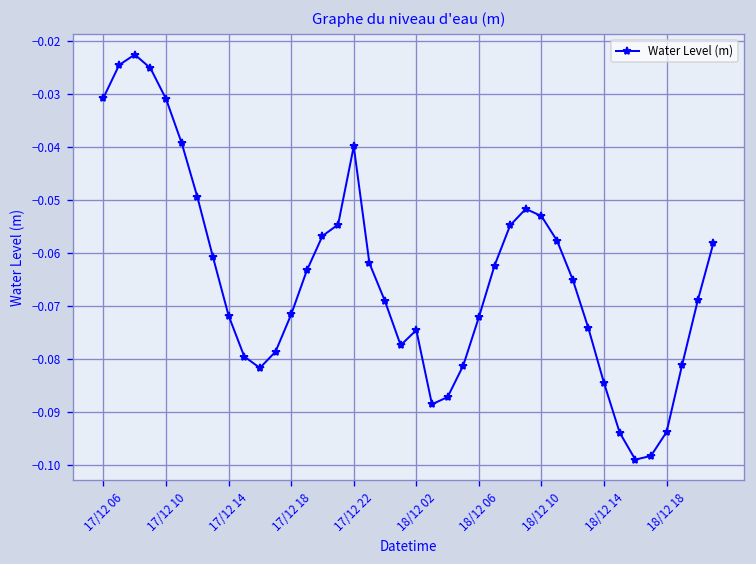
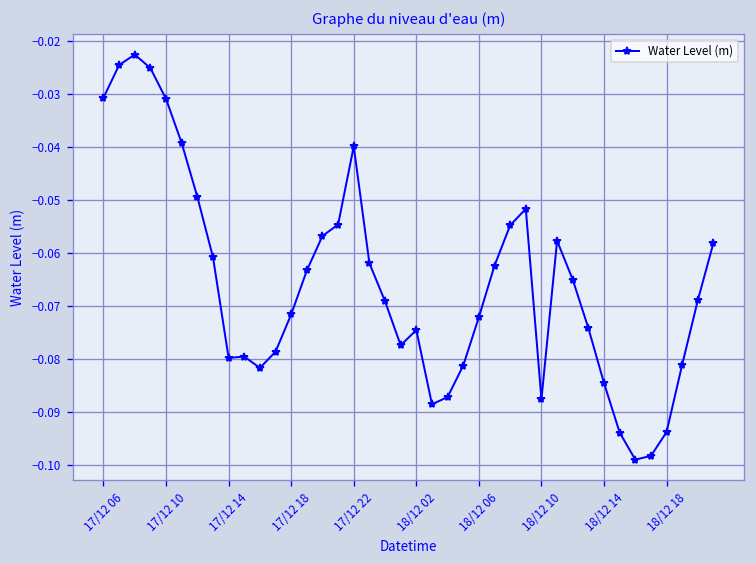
17/12 14: -0.072 -> -0.080
18/12 10: -0.053 -> -0.088
